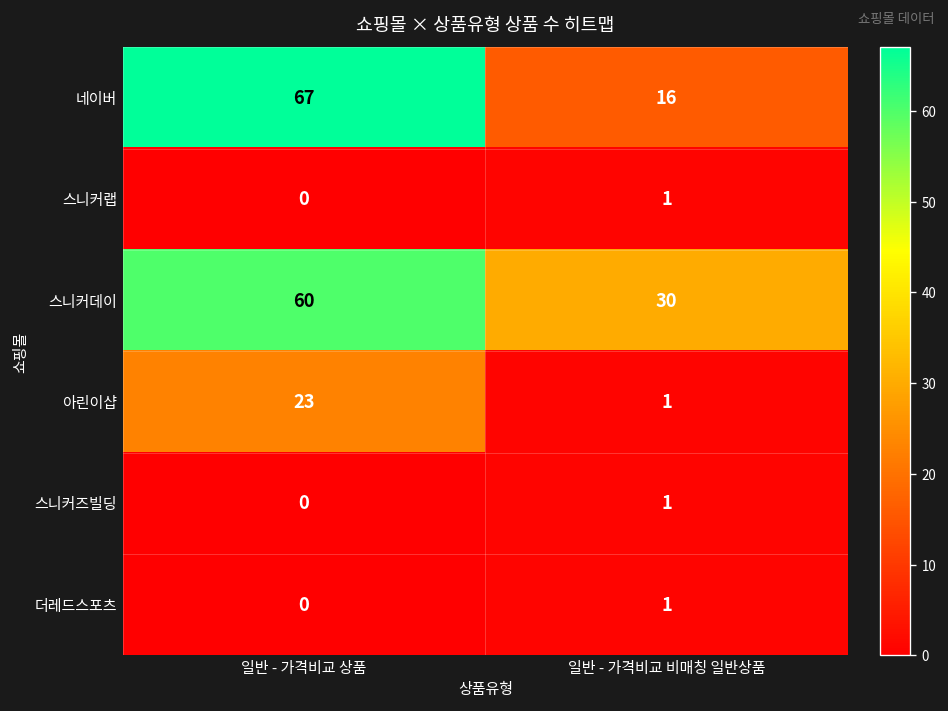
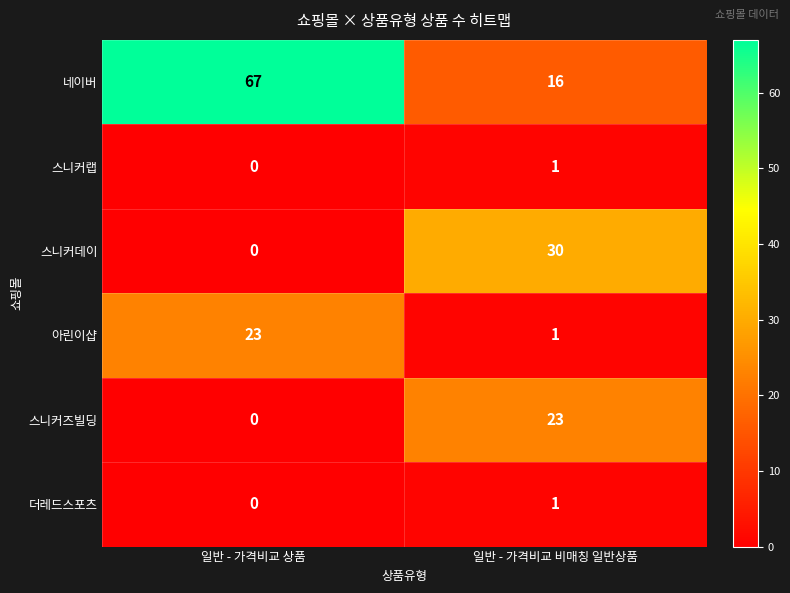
스니커데이, 일반 - 가격비교 상품: 60 -> 0
스니커즈빌딩, 일반 - 가격비교 비매칭 일반상품: 1 -> 23
